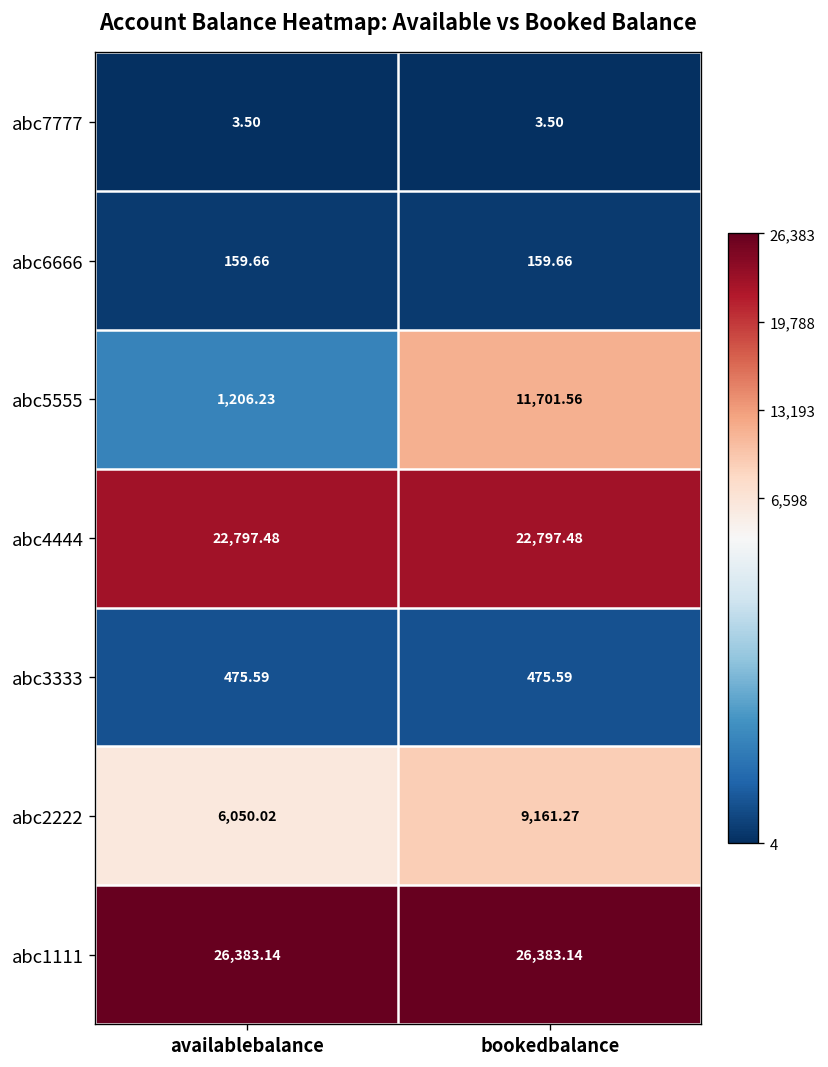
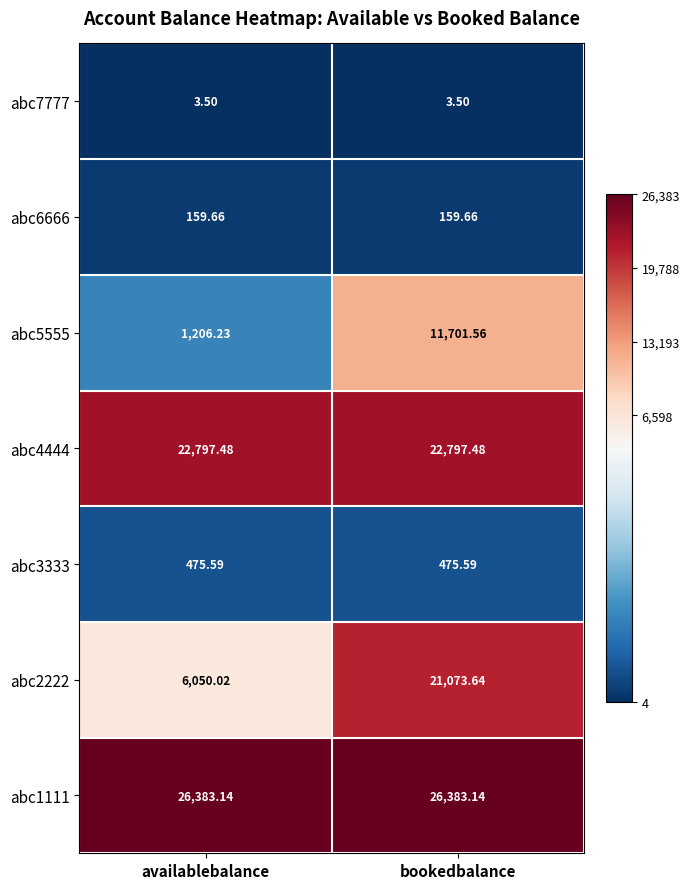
abc2222, bookedbalance: 9,161.27 -> 21,073.64
